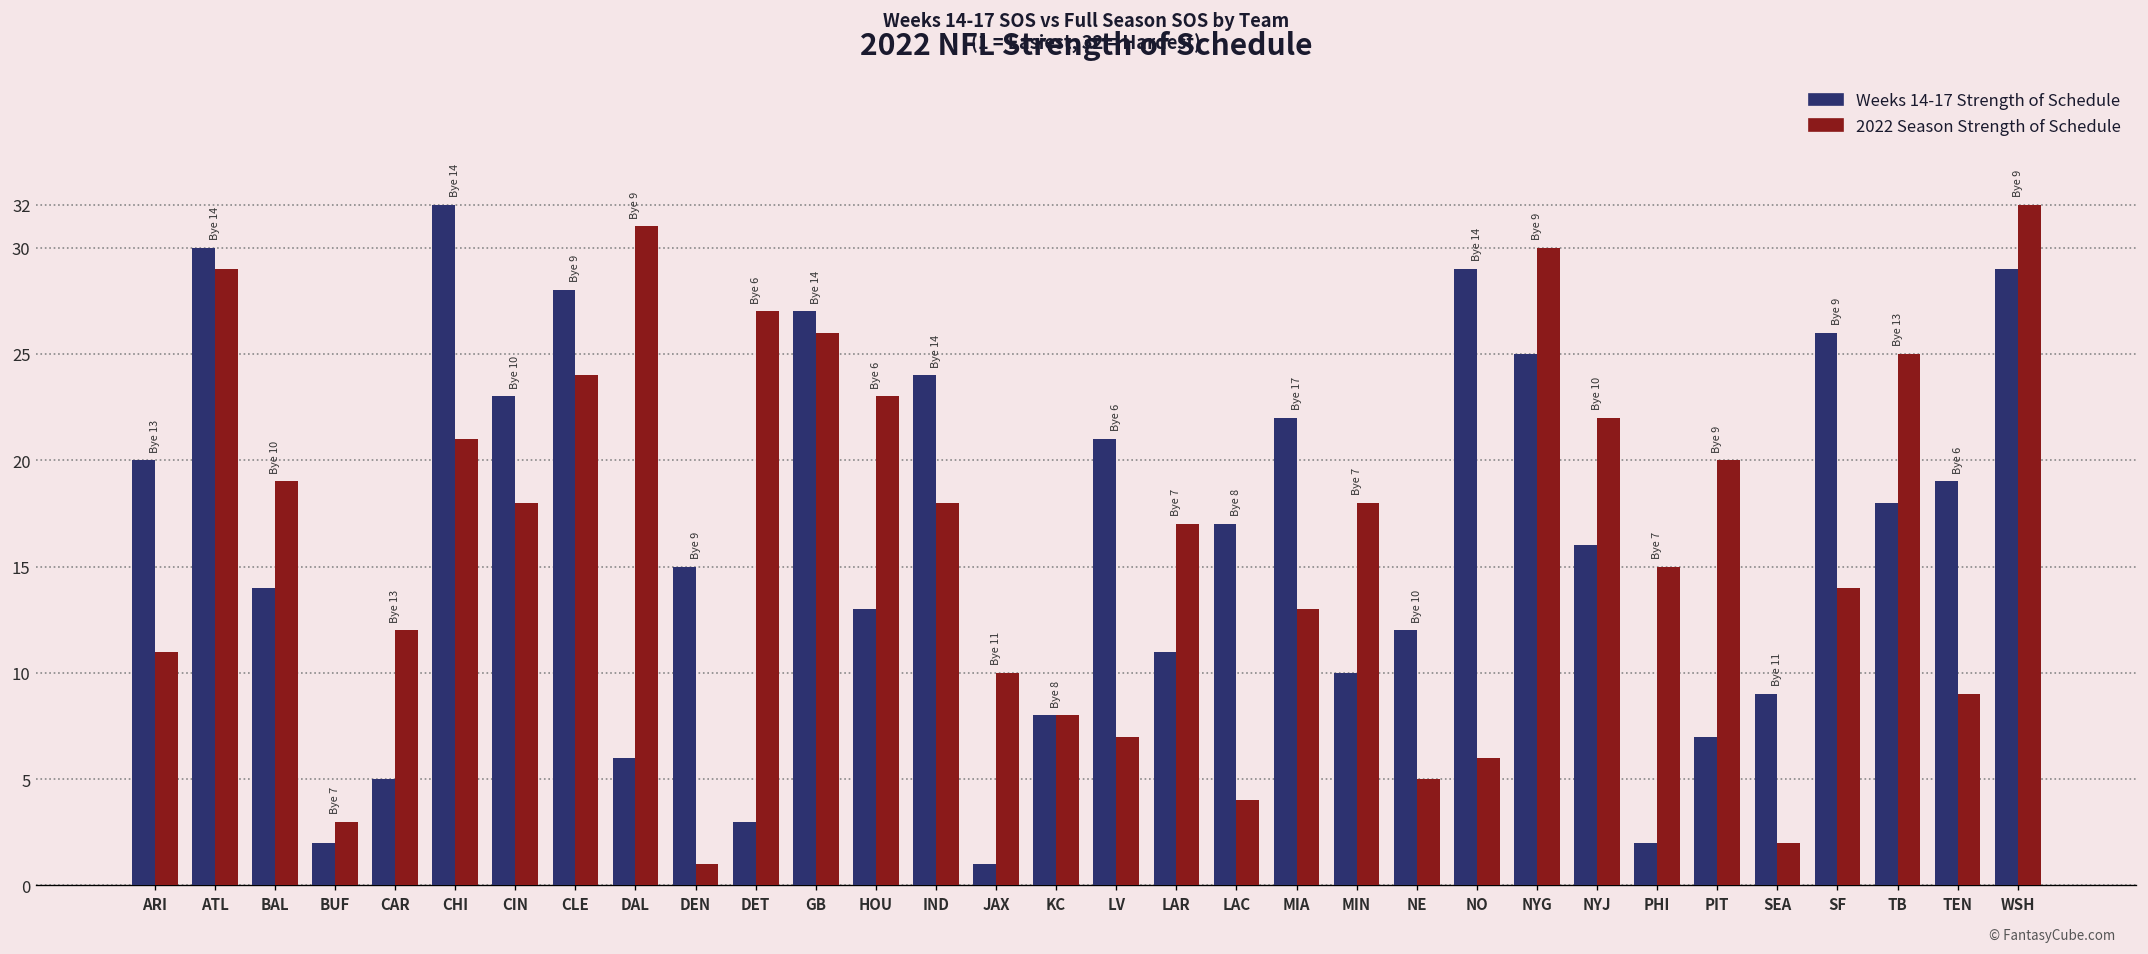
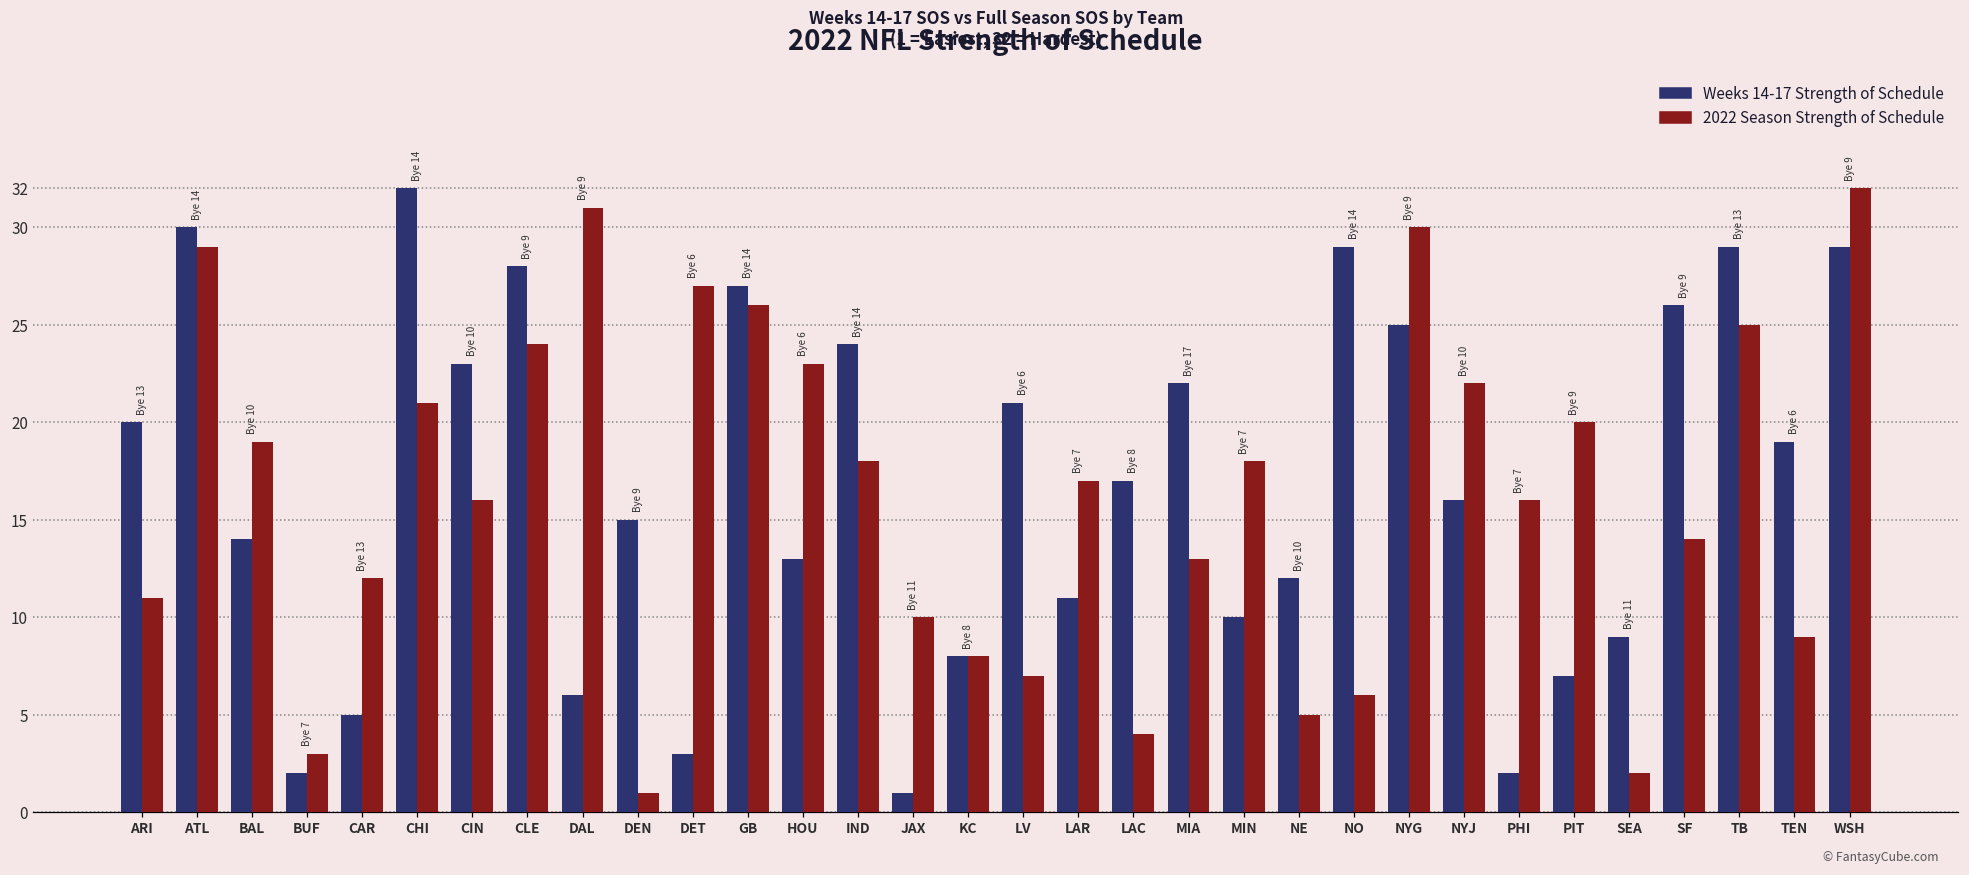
2022 Season Strength of Schedule, CIN: 18 -> 16
2022 Season Strength of Schedule, PHI: 15 -> 16
Weeks 14-17 Strength of Schedule, TB: 18 -> 29
